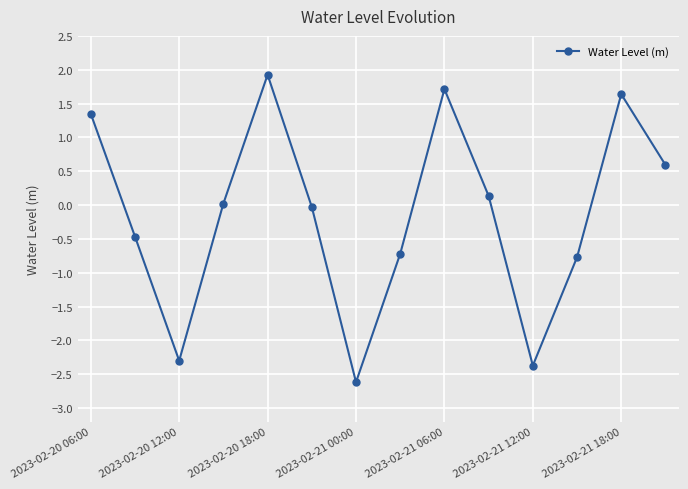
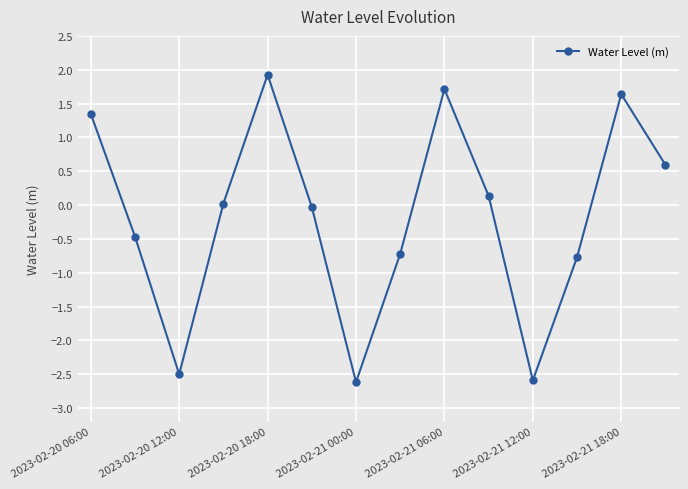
2023-02-20 12:00: -2.3 -> -2.5
2023-02-21 12:00: -2.4 -> -2.6
